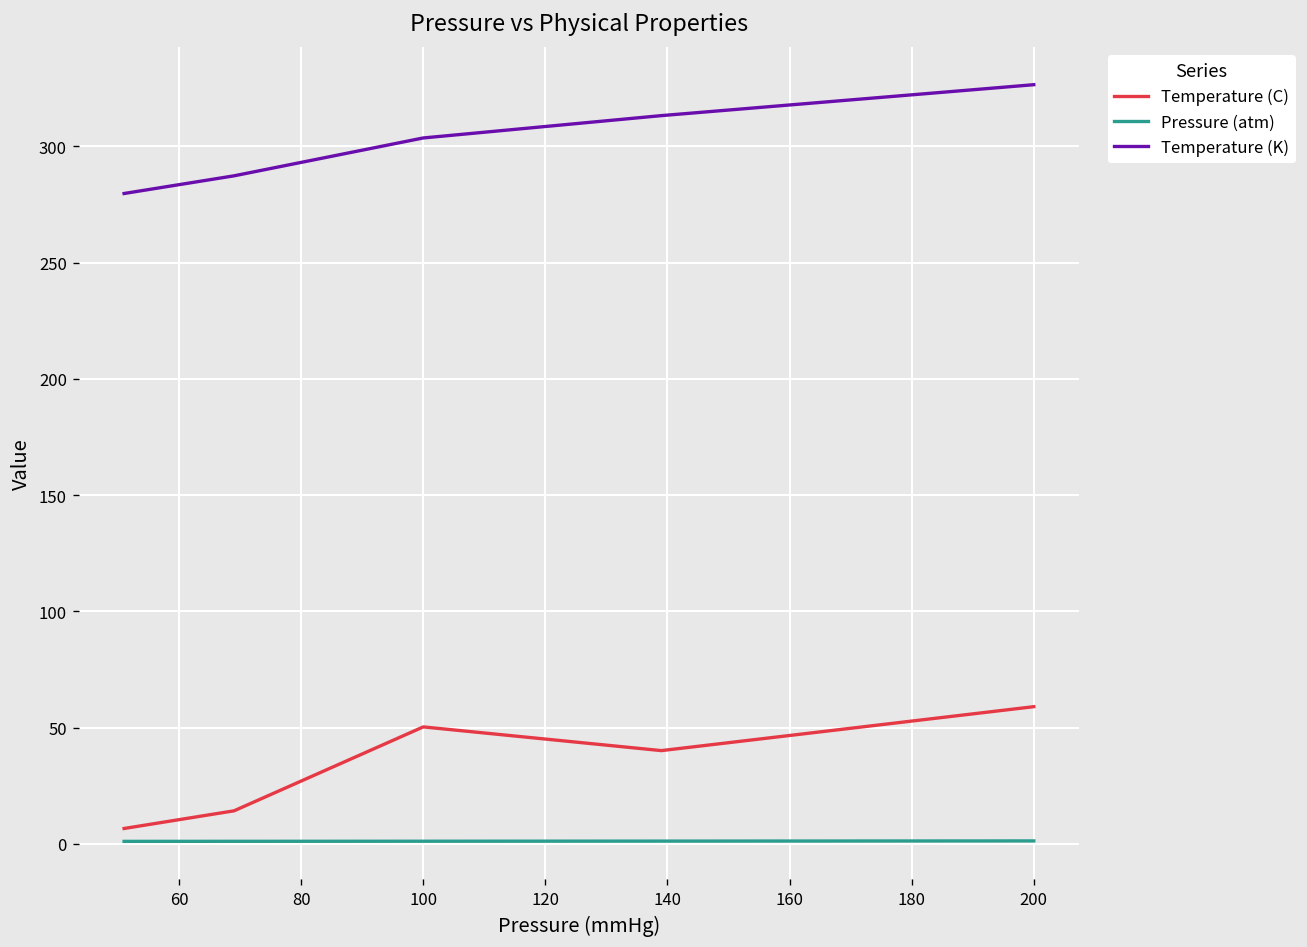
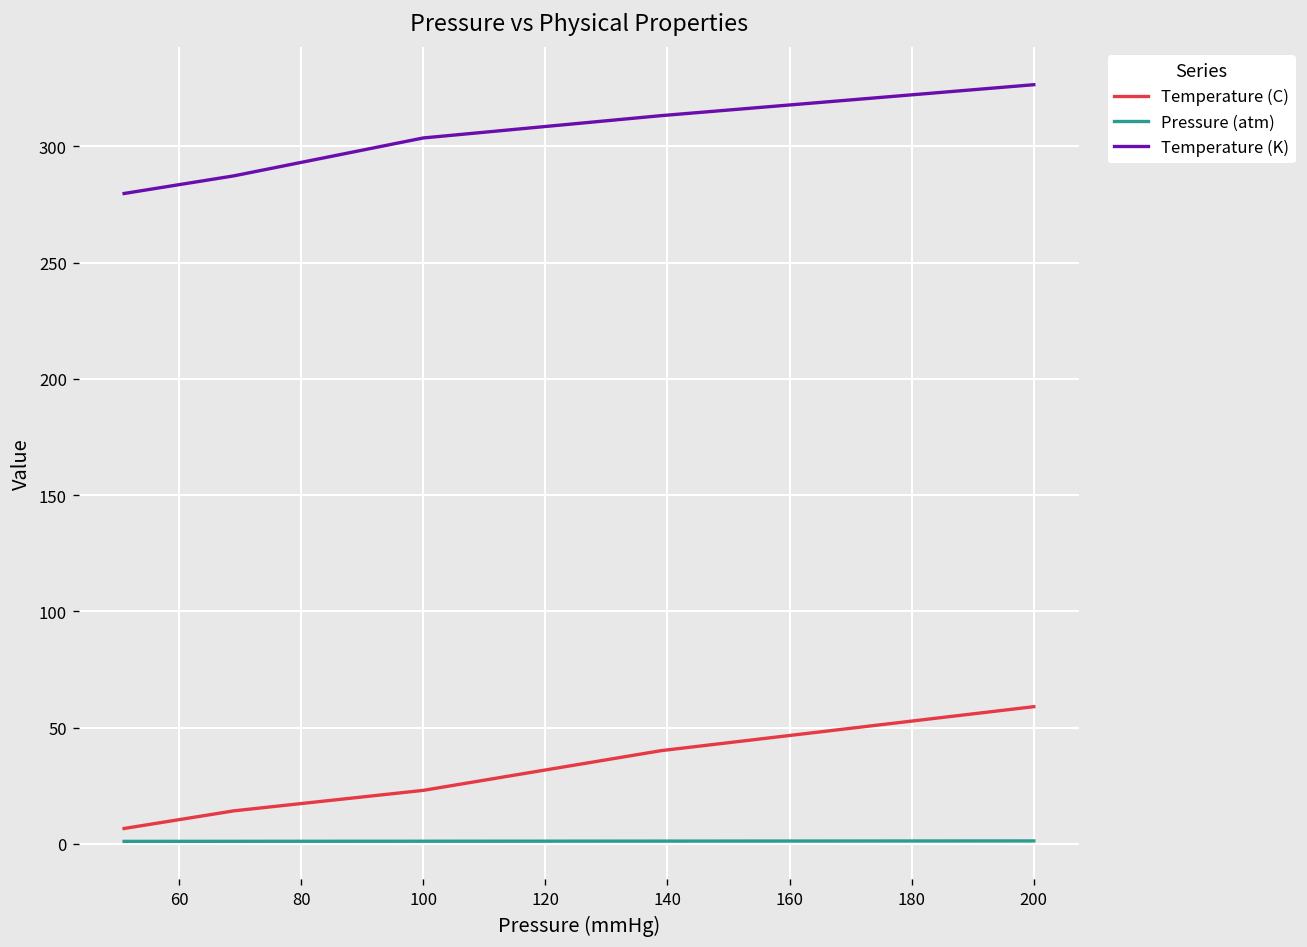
Temperature (C), 100: 50 -> 23
